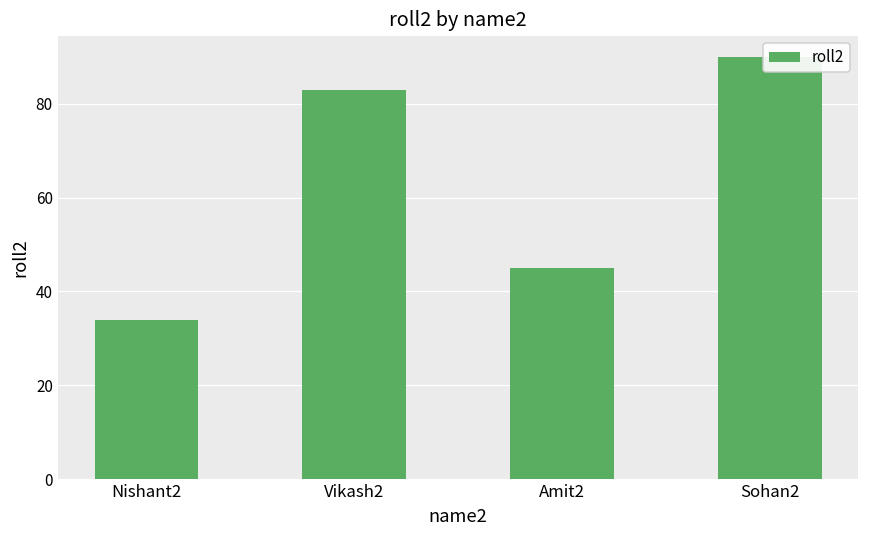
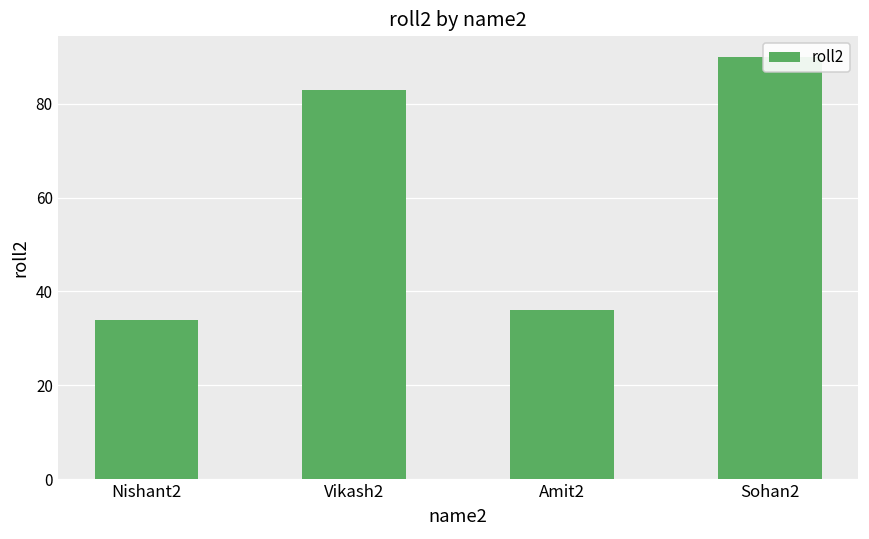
Amit2: 45 -> 36
